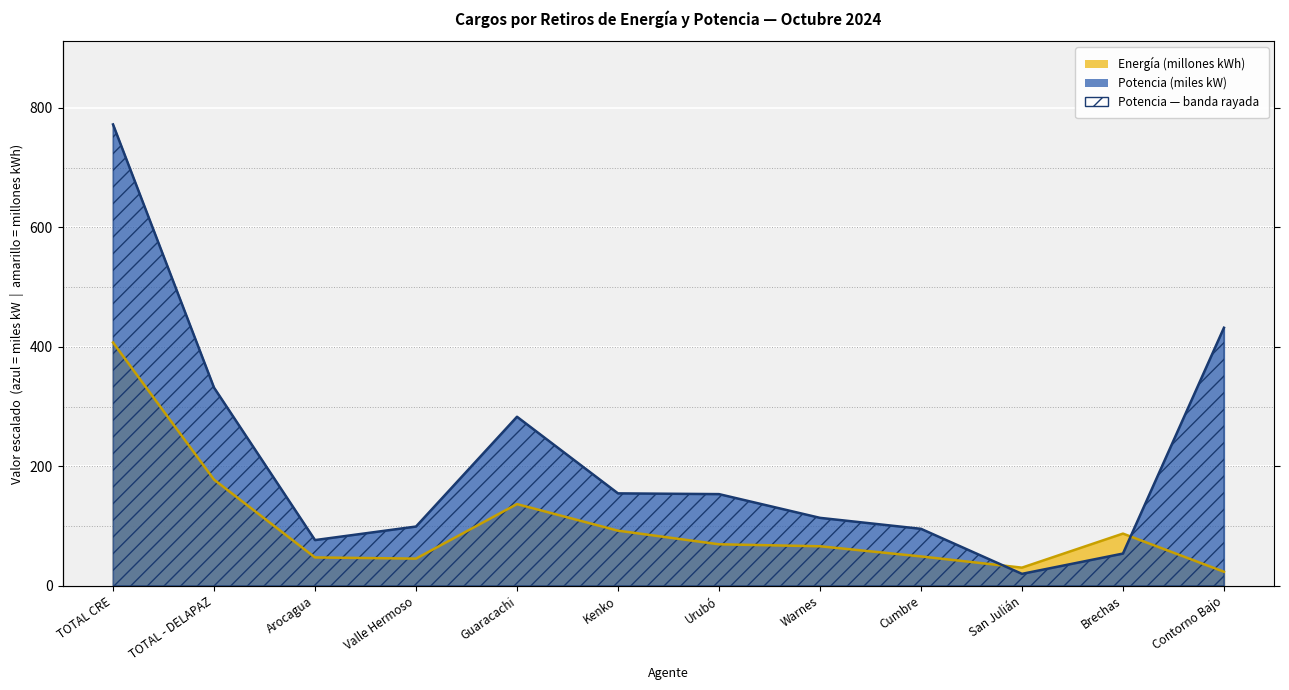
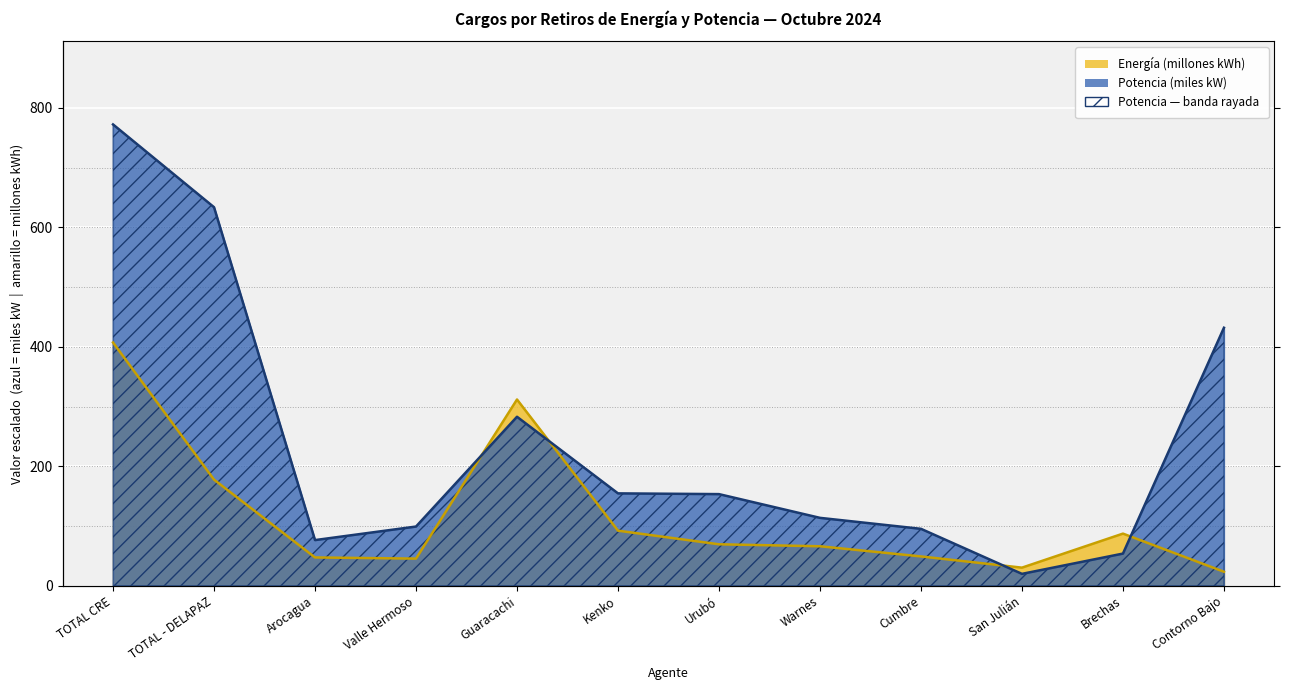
Potencia (miles kW), TOTAL - DELAPAZ: 330 -> 630
Energía (millones kWh), Guaracachi: 140 -> 310
